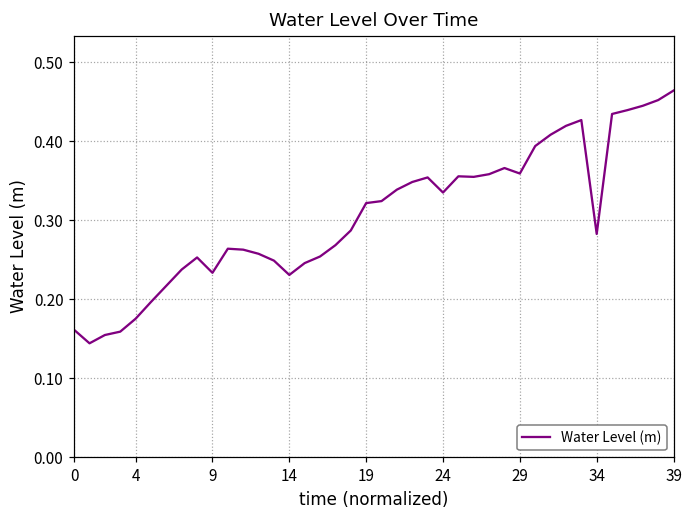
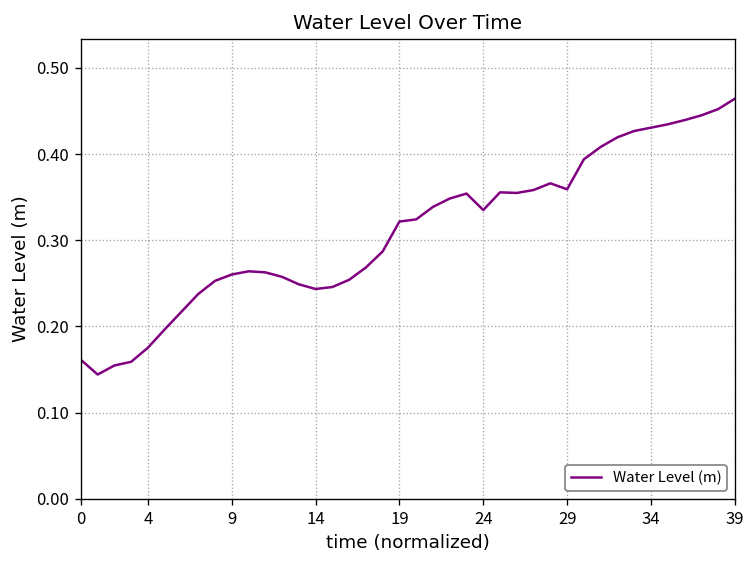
9: 0.23 -> 0.26
14: 0.23 -> 0.24
34: 0.28 -> 0.43
